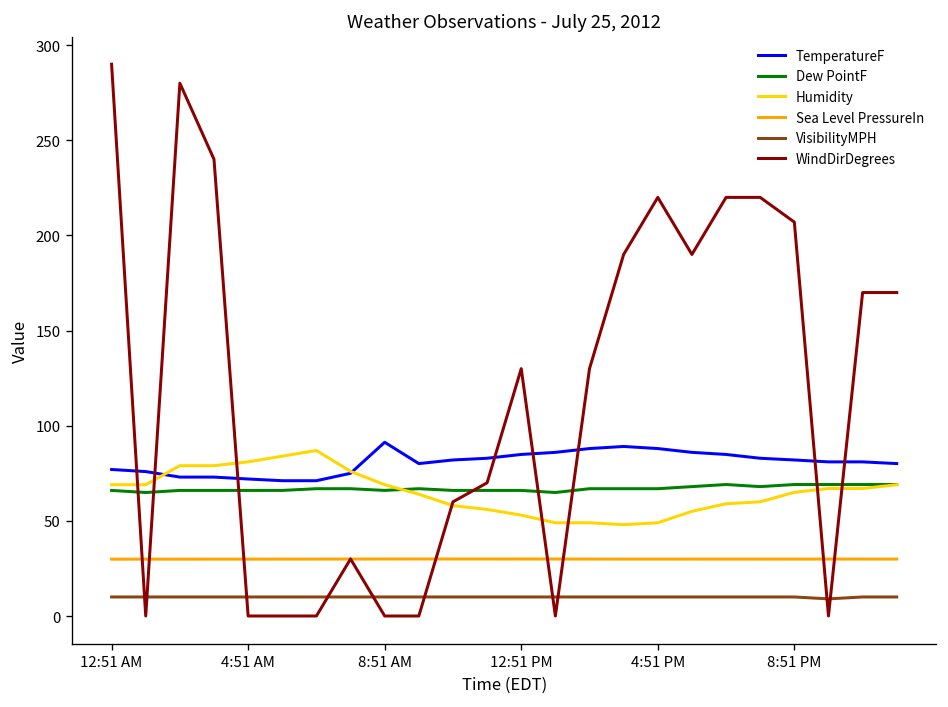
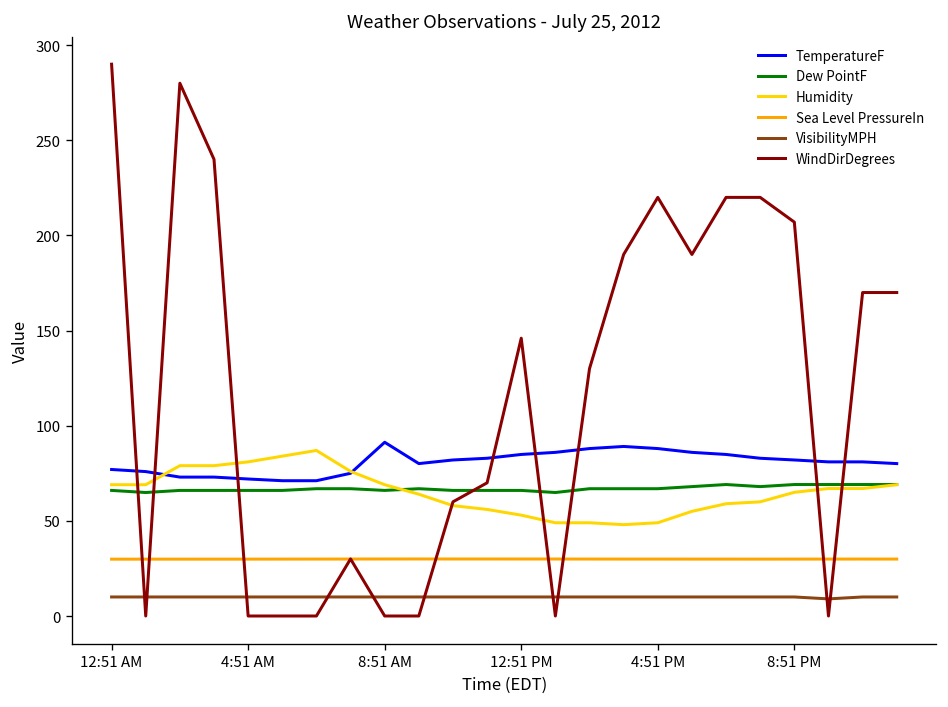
WindDirDegrees, 12:51 PM: 130 -> 146
